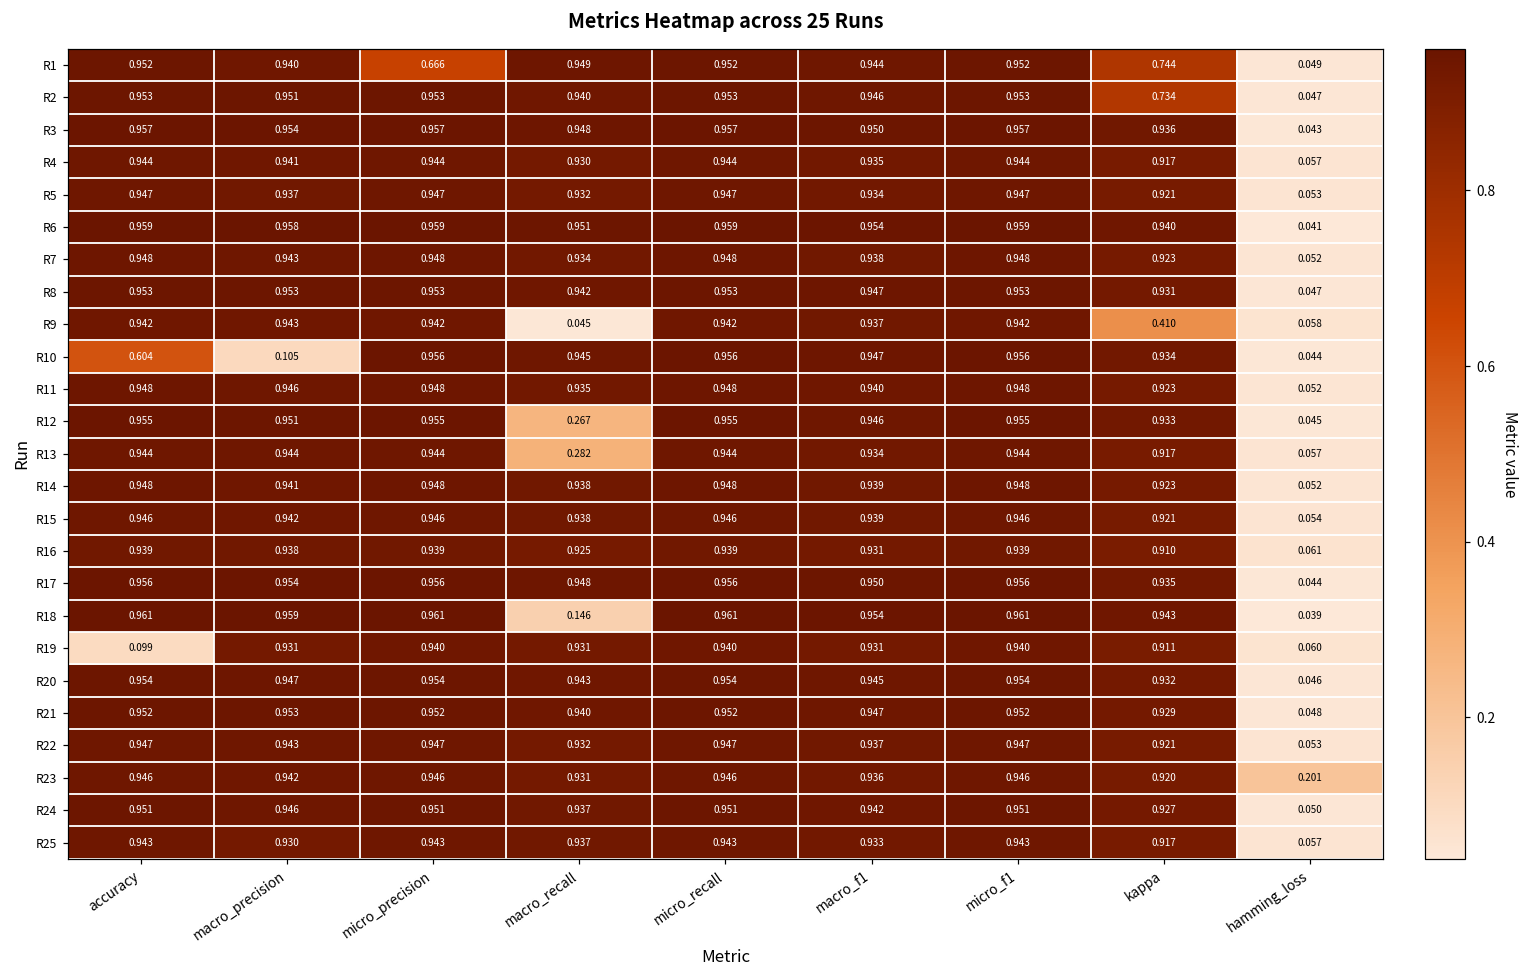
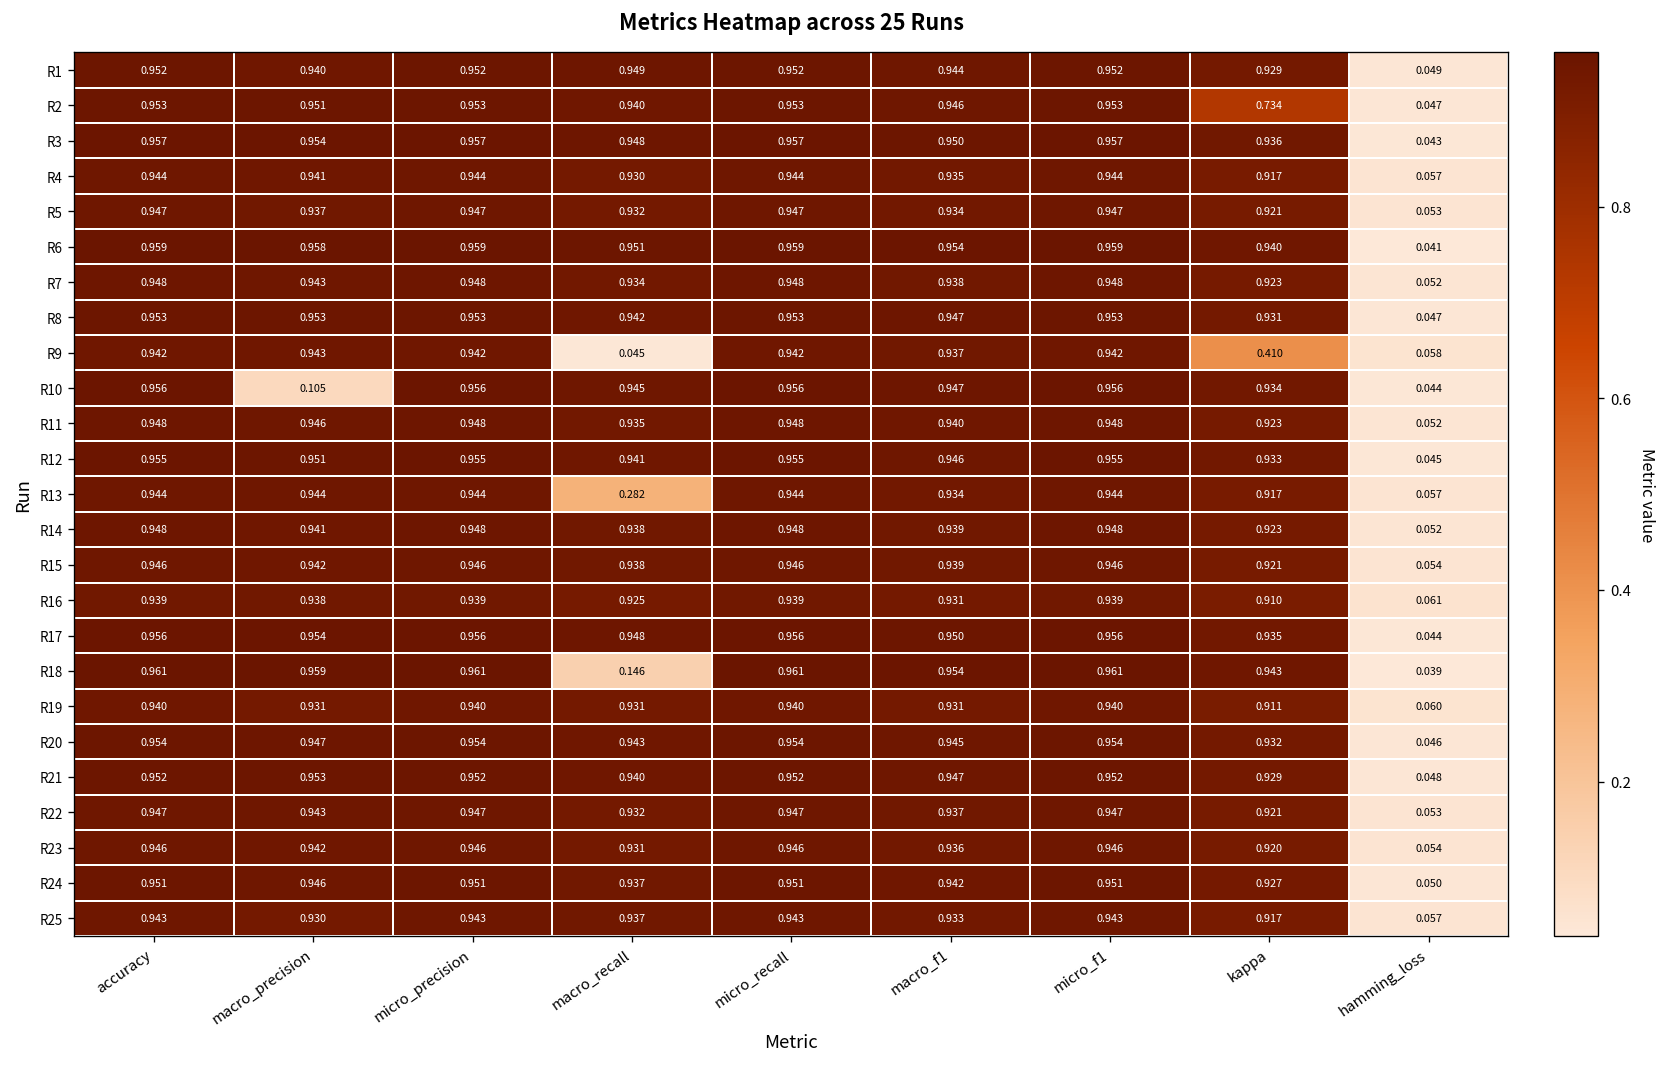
R1, micro_precision: 0.666 -> 0.952
R1, kappa: 0.744 -> 0.929
R10, accuracy: 0.604 -> 0.956
R12, macro_recall: 0.267 -> 0.941
R19, accuracy: 0.099 -> 0.940
R23, hamming_loss: 0.201 -> 0.054
